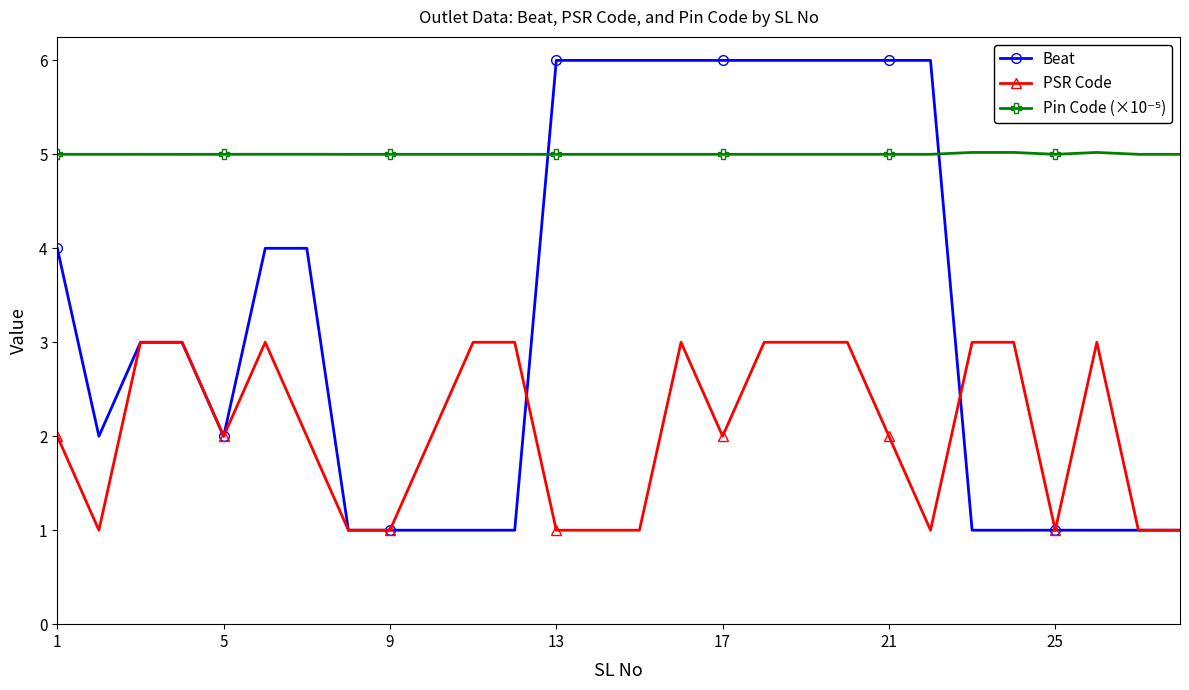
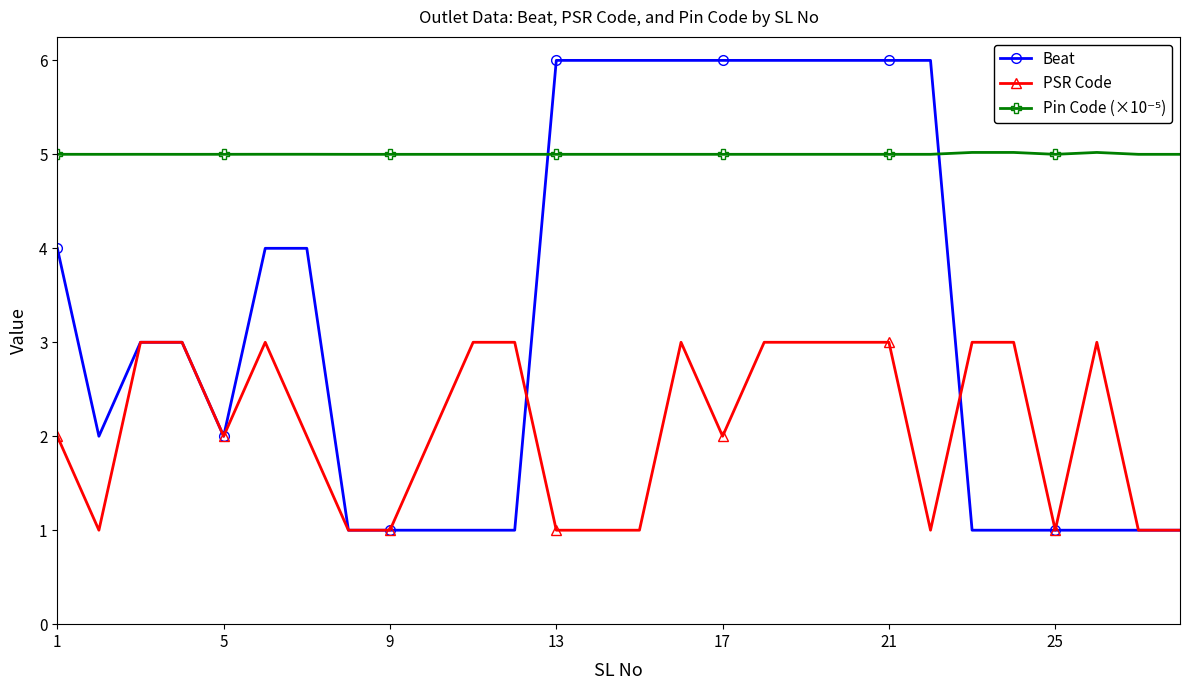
PSR Code, 21: 2 -> 3
